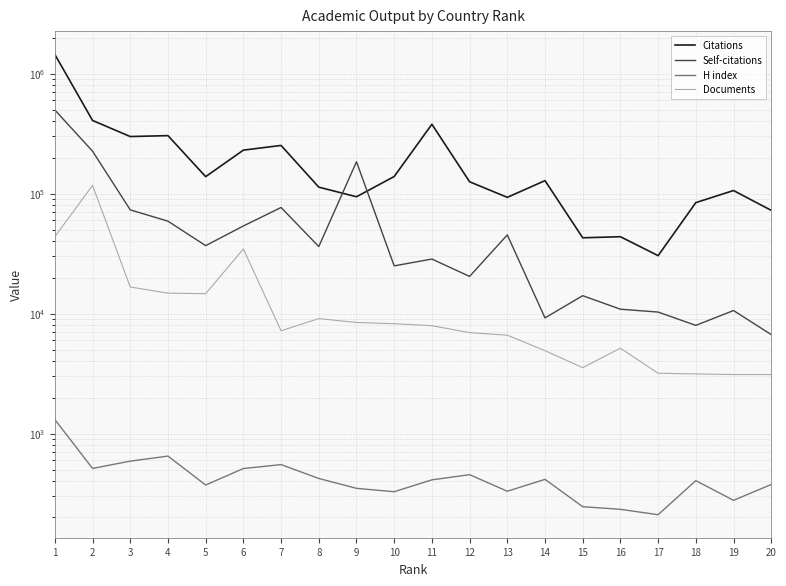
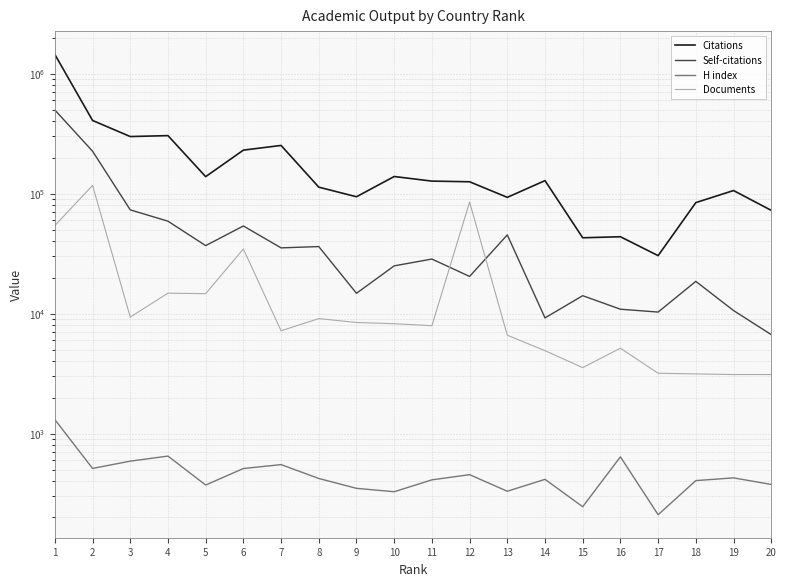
Documents, 1: 44000 -> 50000
Documents, 3: 17000 -> 9000
Self-citations, 7: 80000 -> 35000
Self-citations, 9: 180000 -> 15000
Citations, 11: 380000 -> 130000
Documents, 12: 7000 -> 90000
H index, 16: 230 -> 600
Self-citations, 18: 8000 -> 19000
H index, 19: 280 -> 430
